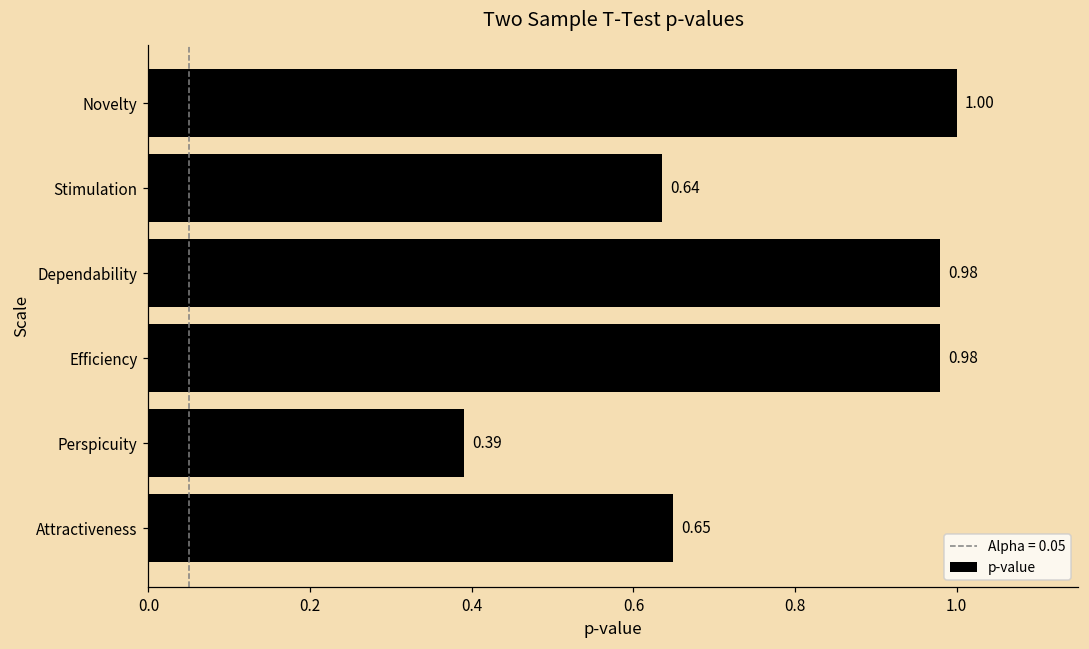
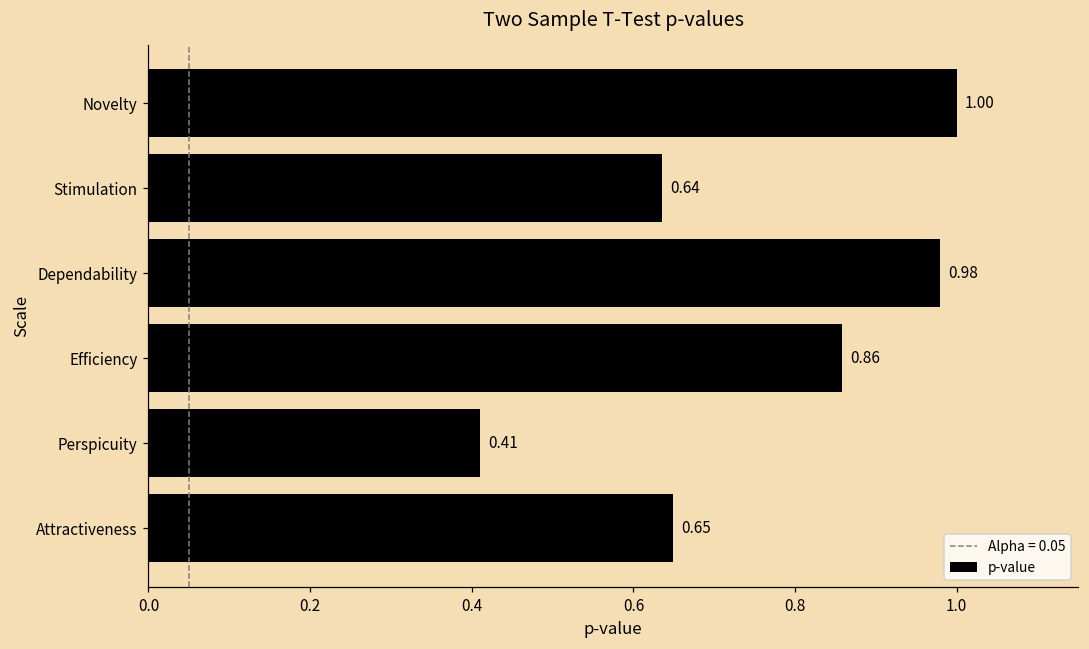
Efficiency: 0.98 -> 0.86
Perspicuity: 0.39 -> 0.41
